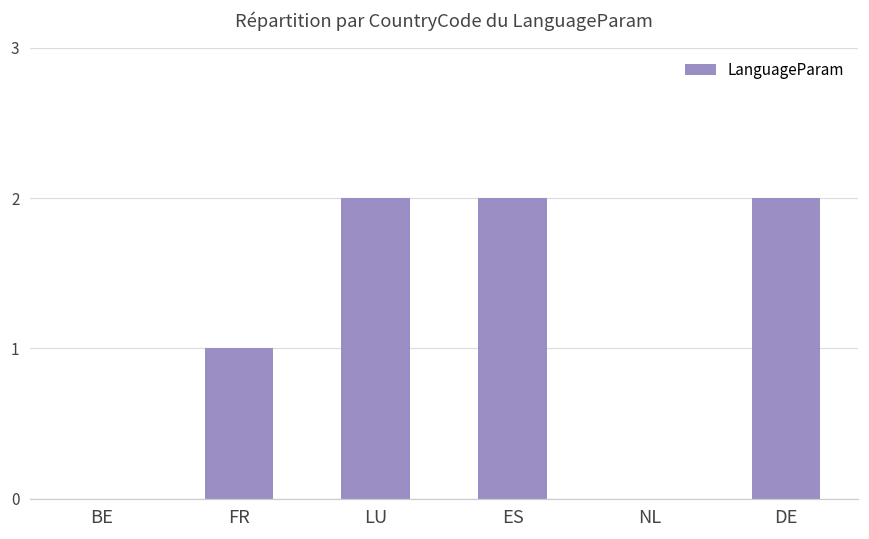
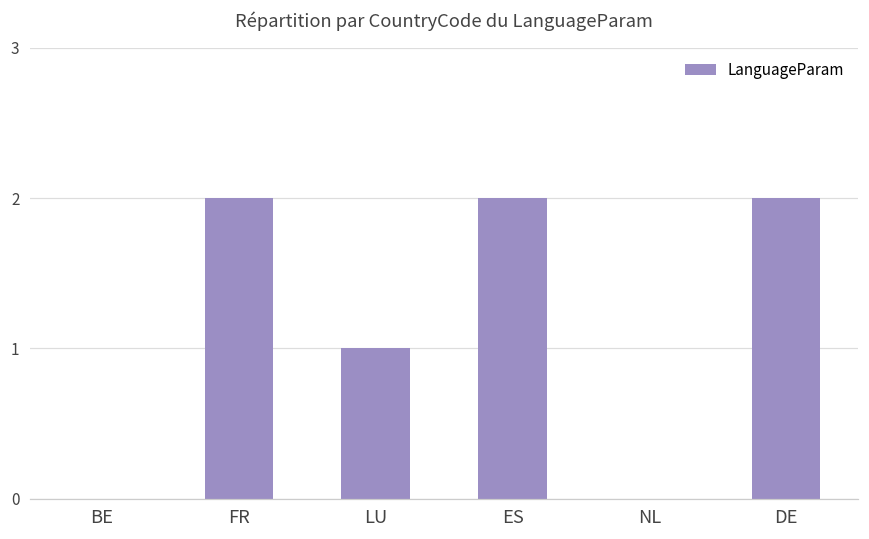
FR: 1 -> 2
LU: 2 -> 1
